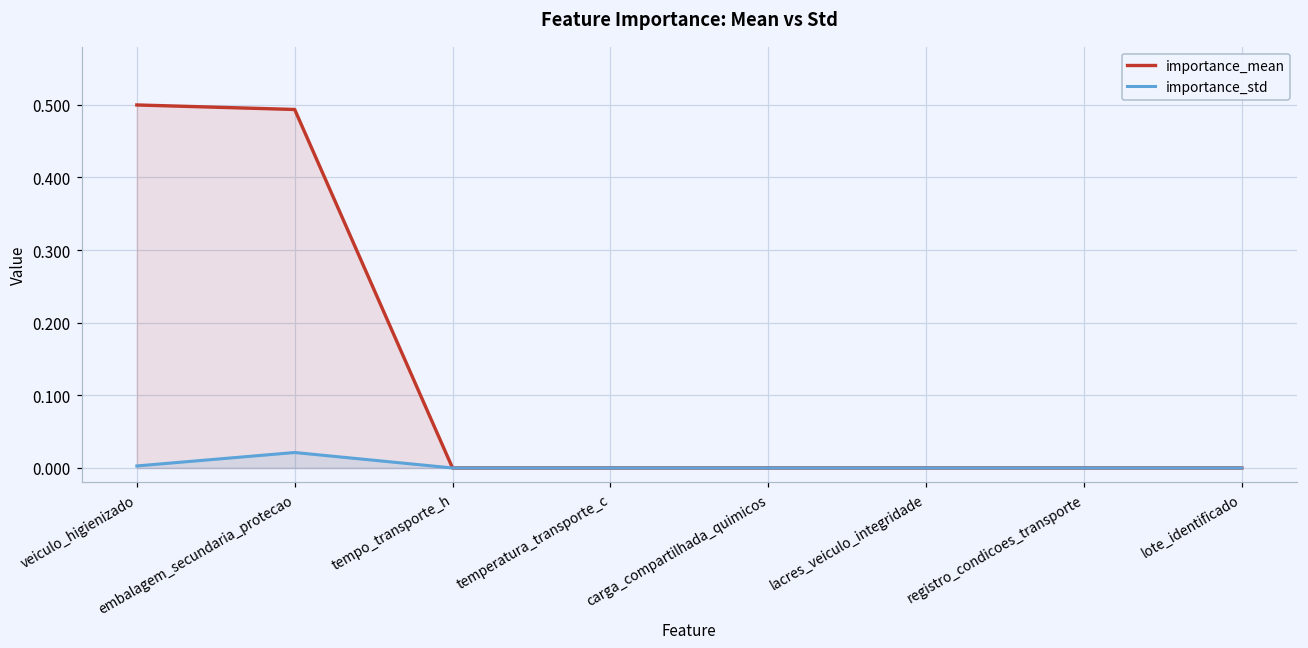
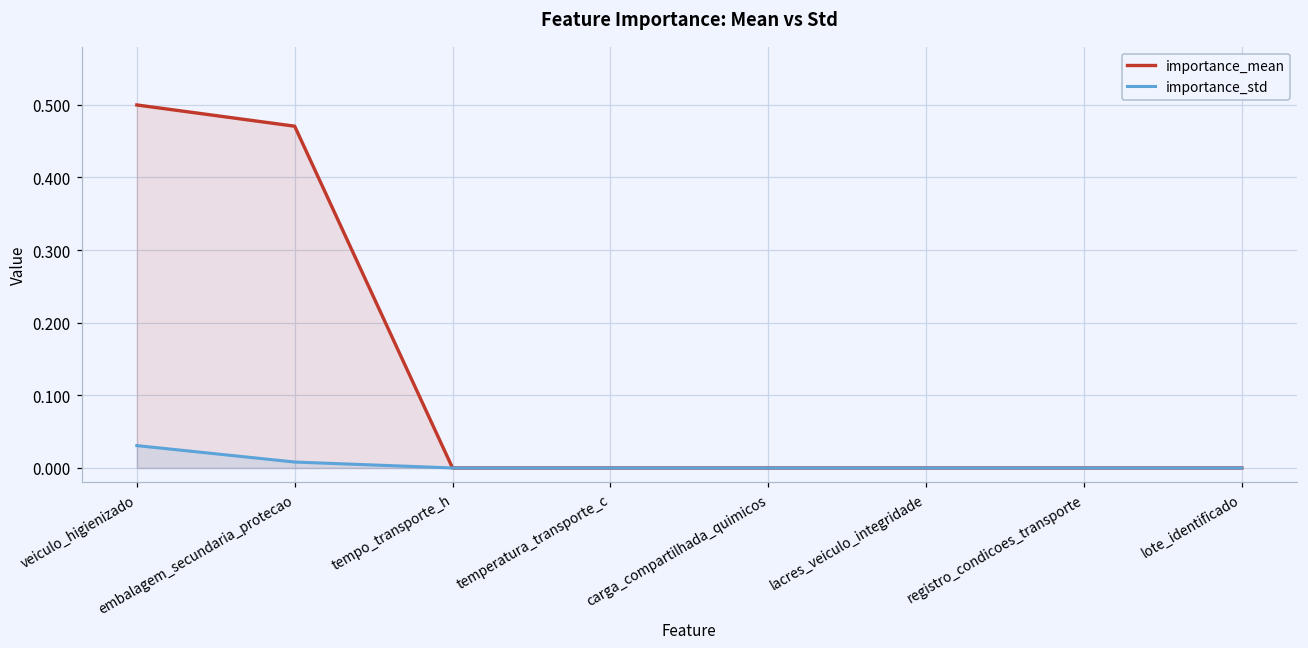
importance_std, veiculo_higienizado: 0.00 -> 0.03
importance_mean, embalagem_secundaria_protecao: 0.49 -> 0.47
importance_std, embalagem_secundaria_protecao: 0.02 -> 0.01
